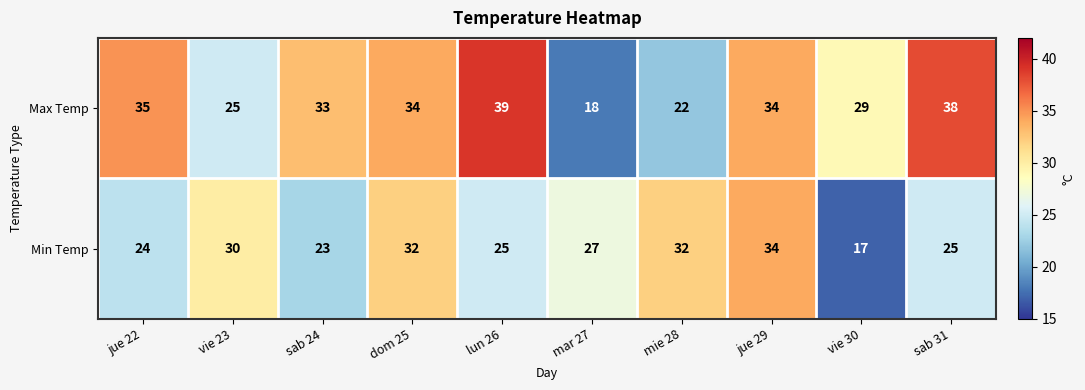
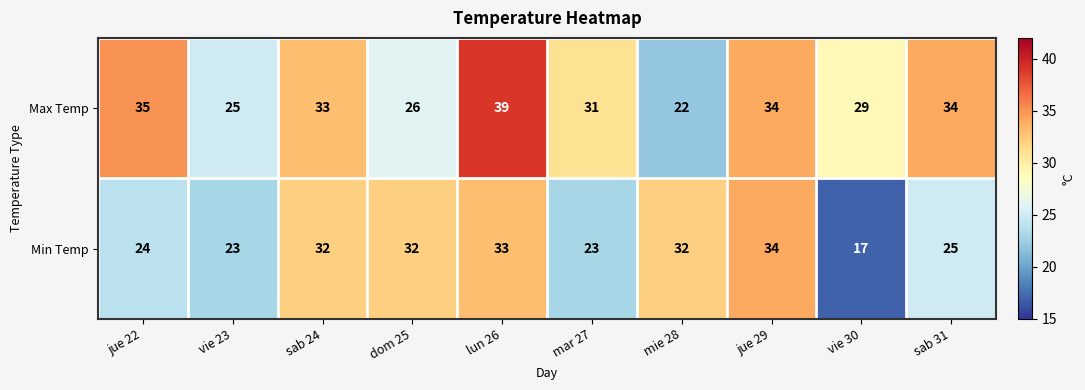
Max Temp, dom 25: 34 -> 26
Max Temp, mar 27: 18 -> 31
Max Temp, sab 31: 38 -> 34
Min Temp, vie 23: 30 -> 23
Min Temp, sab 24: 23 -> 32
Min Temp, lun 26: 25 -> 33
Min Temp, mar 27: 27 -> 23
